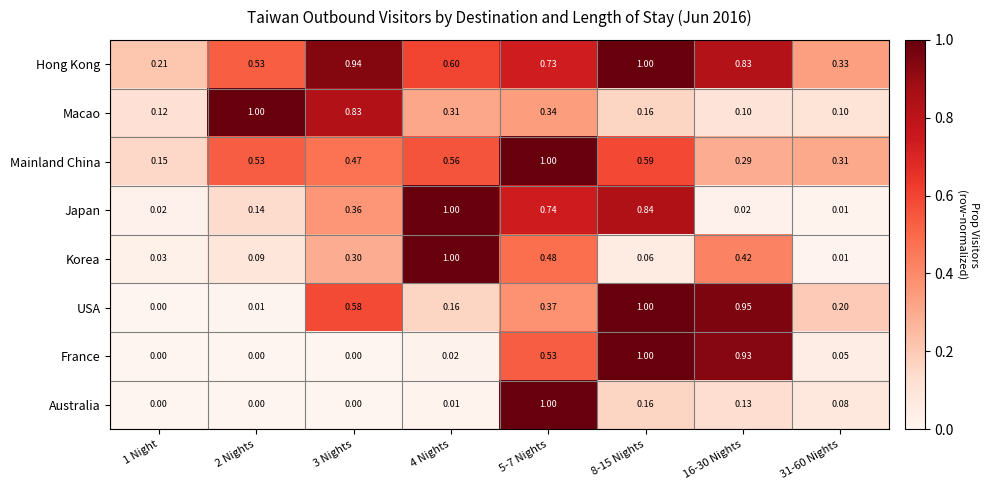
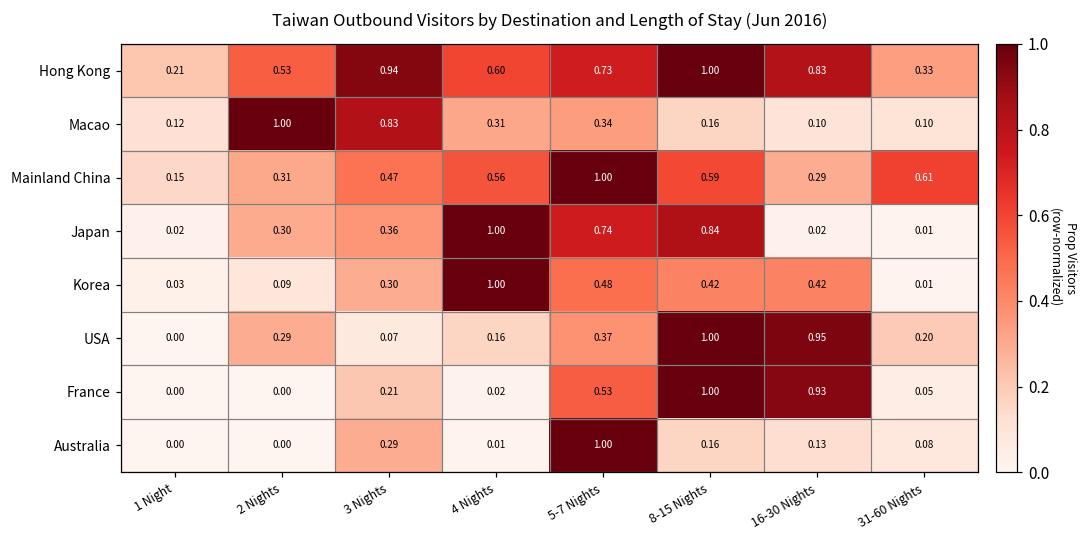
Mainland China, 2 Nights: 0.53 -> 0.31
Mainland China, 31-60 Nights: 0.31 -> 0.61
Japan, 2 Nights: 0.14 -> 0.30
Korea, 8-15 Nights: 0.06 -> 0.42
USA, 2 Nights: 0.01 -> 0.29
USA, 3 Nights: 0.58 -> 0.07
France, 3 Nights: 0.00 -> 0.21
Australia, 3 Nights: 0.00 -> 0.29
